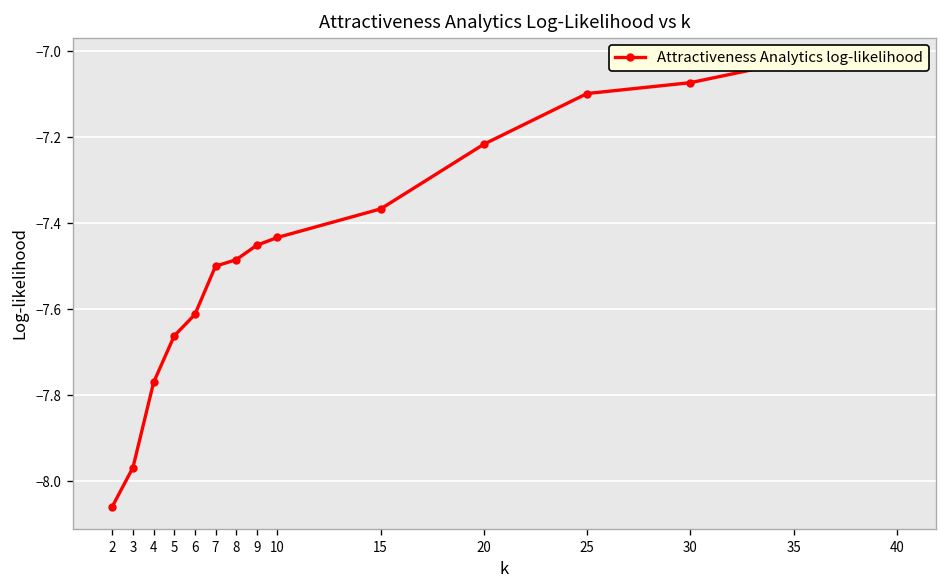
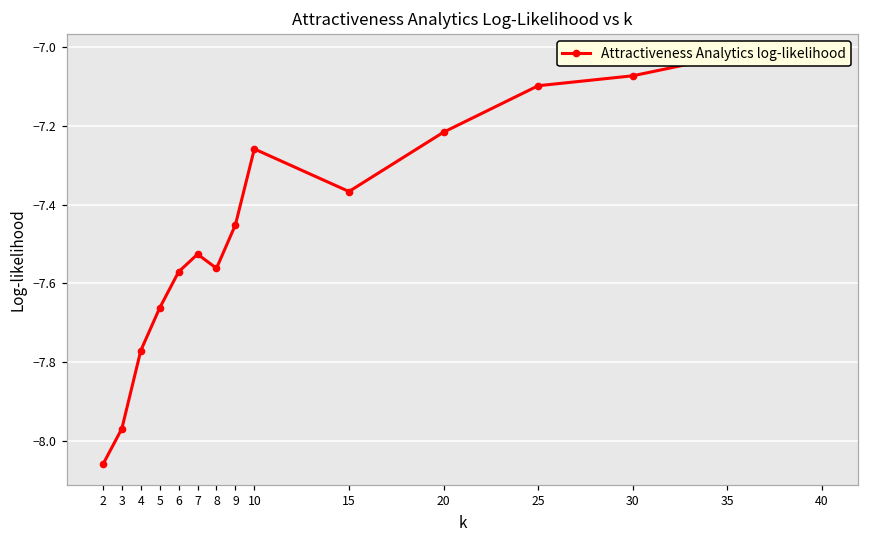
6: -7.61 -> -7.57
7: -7.50 -> -7.53
8: -7.48 -> -7.56
10: -7.43 -> -7.26
